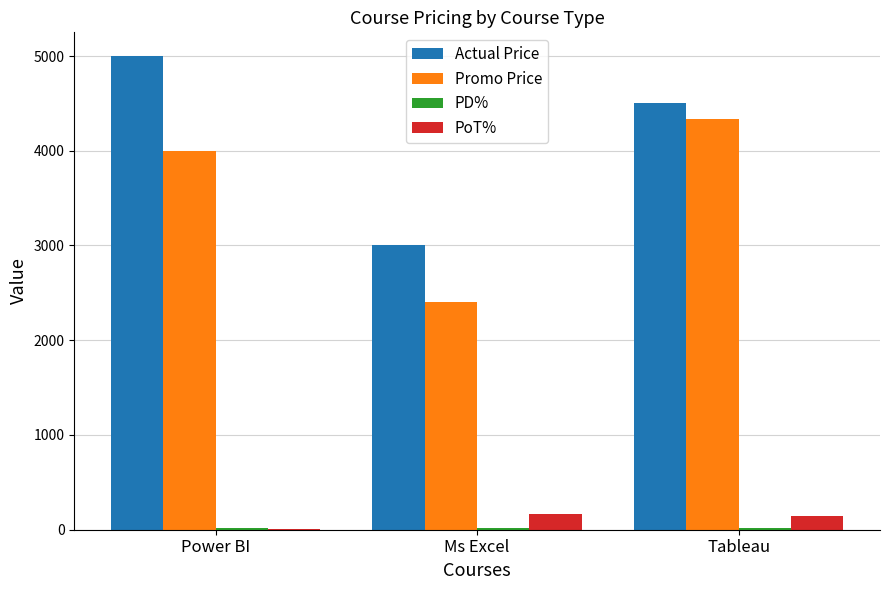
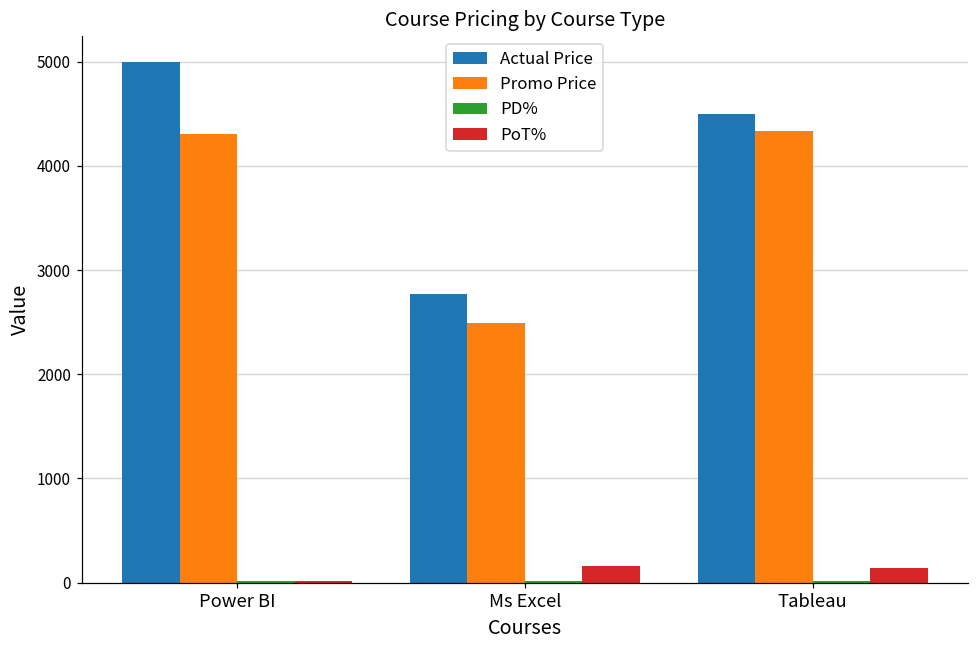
Promo Price, Power BI: 4000 -> 4300
Actual Price, Ms Excel: 3000 -> 2800
Promo Price, Ms Excel: 2400 -> 2500
